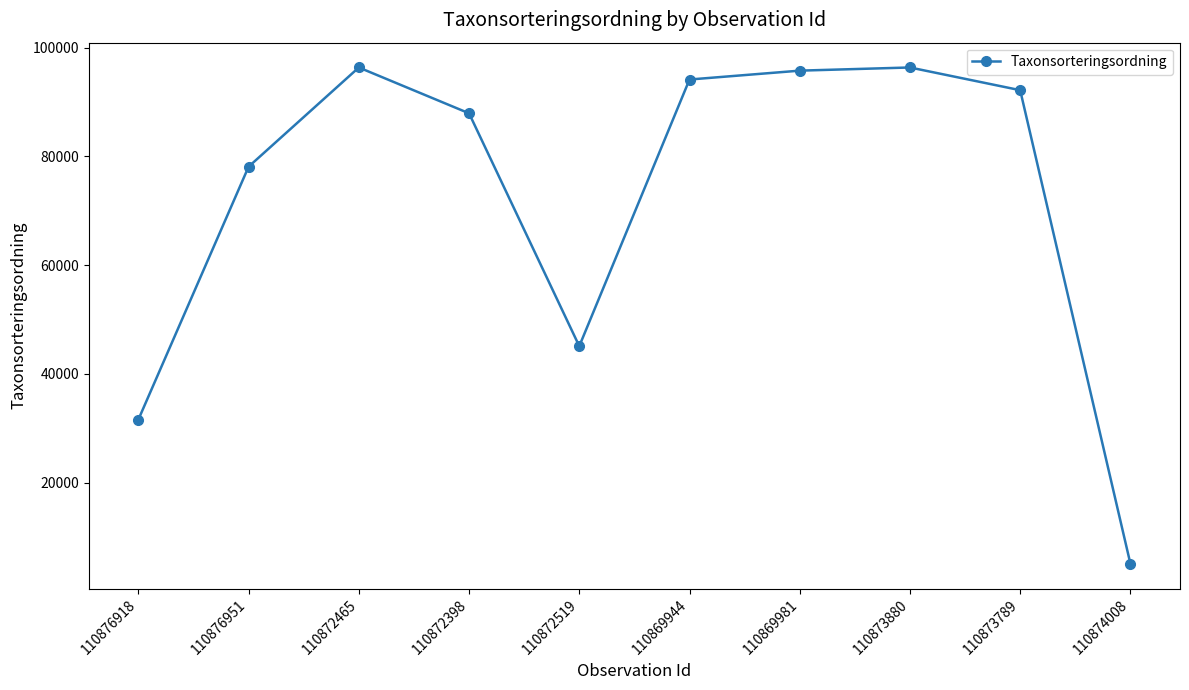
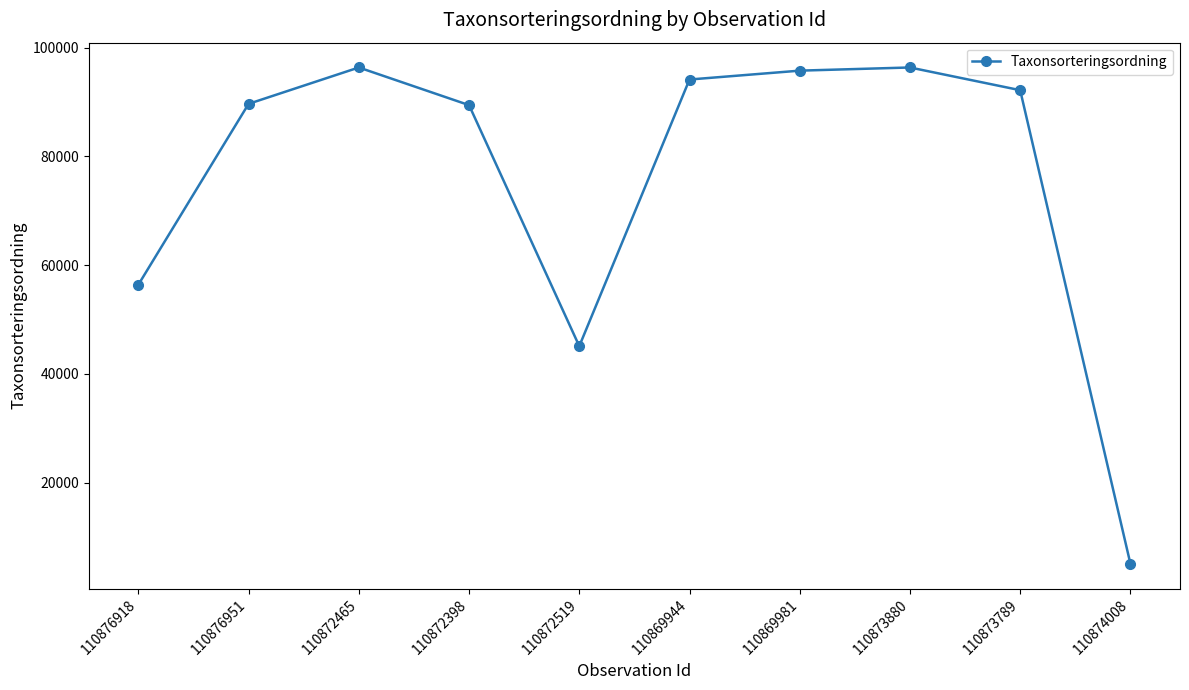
110876918: 32000 -> 56000
110876951: 78000 -> 90000
110872398: 88000 -> 89000
